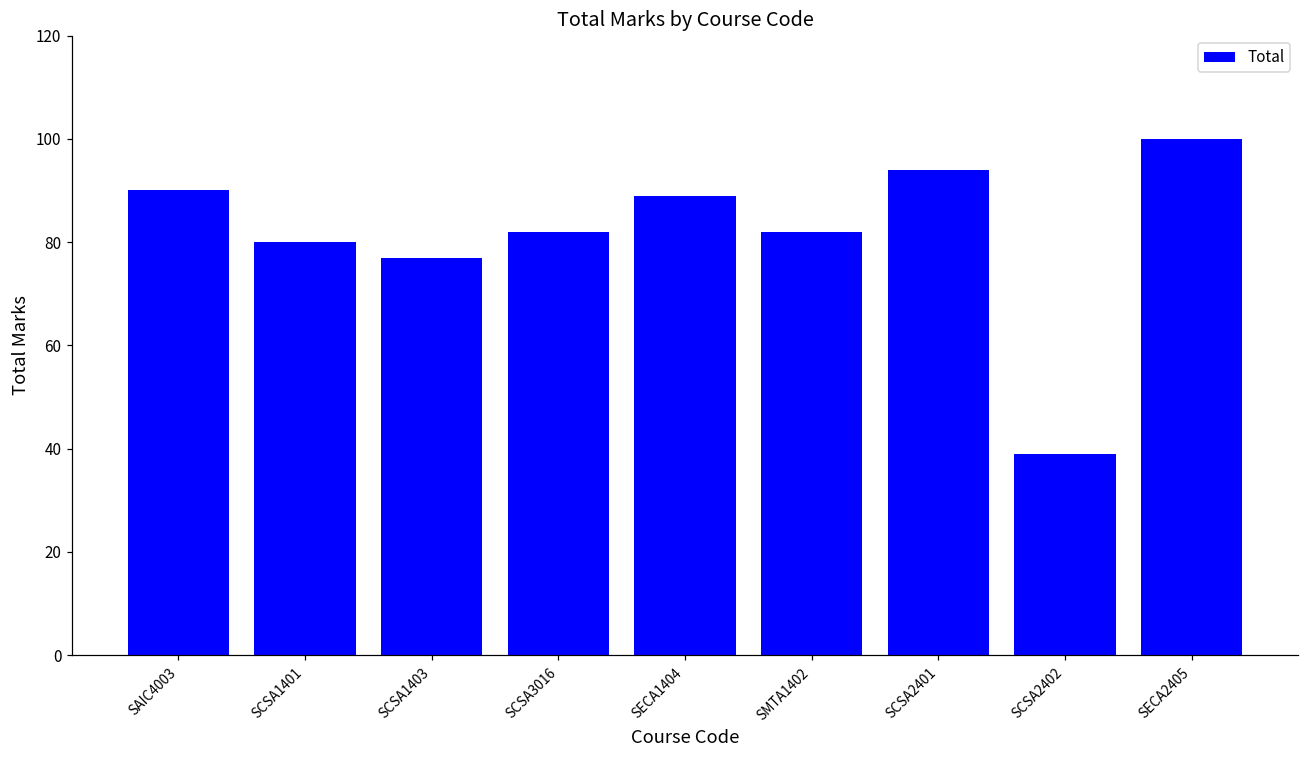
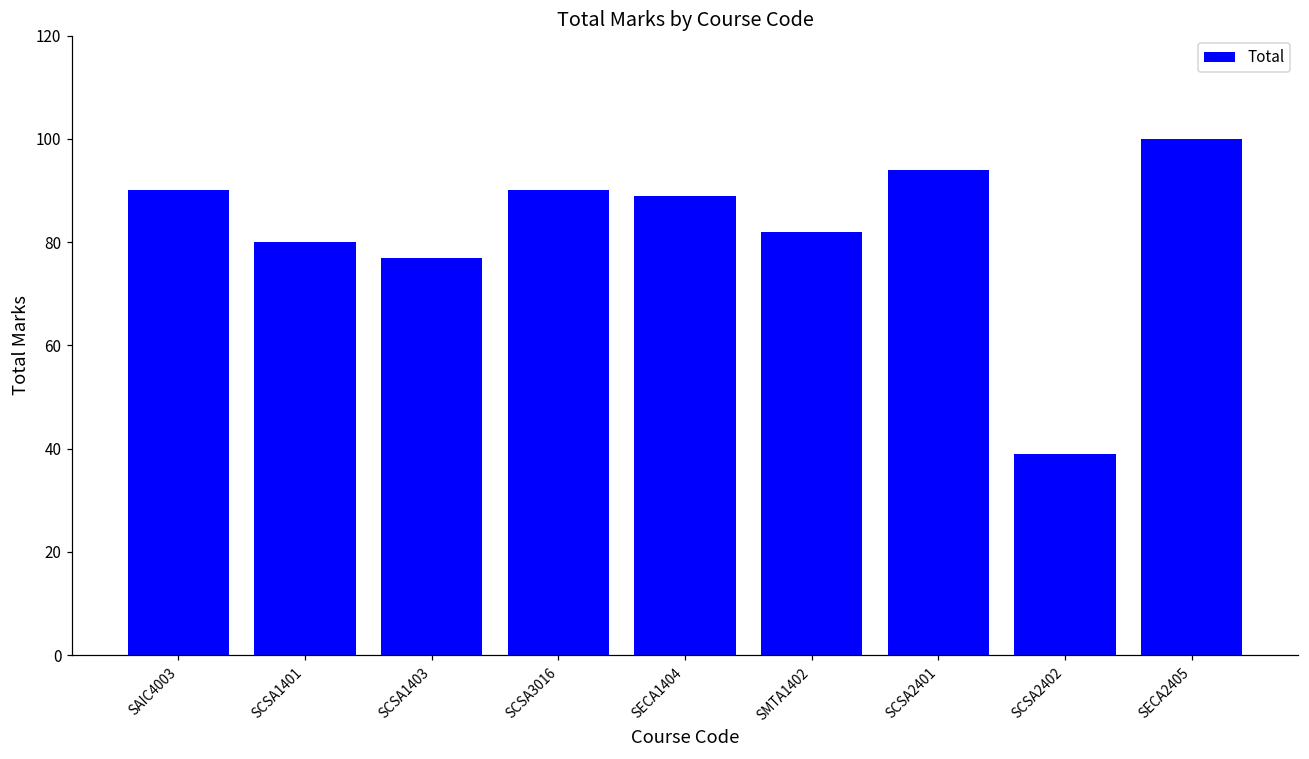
SCSA3016: 82 -> 90
